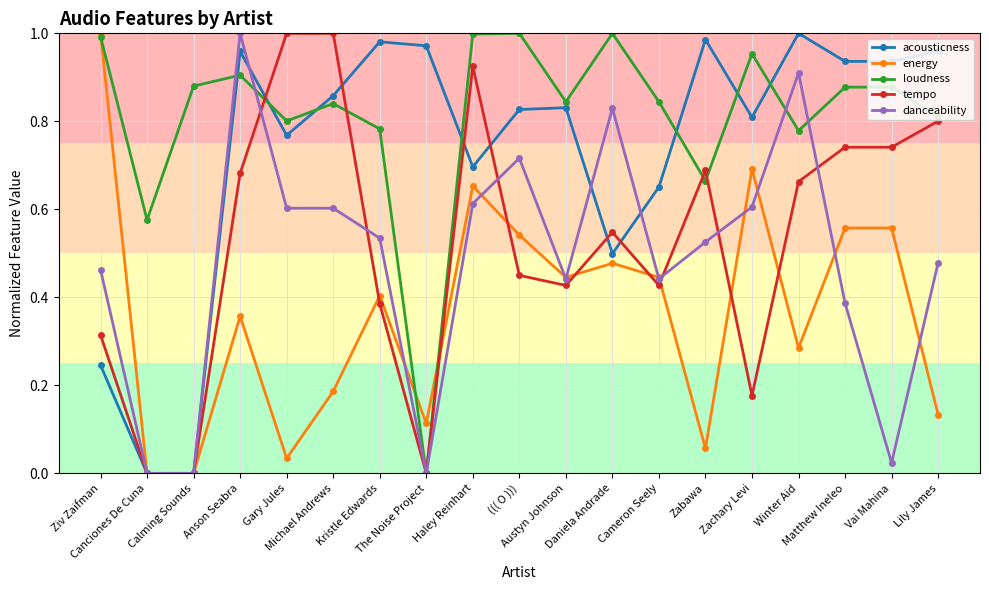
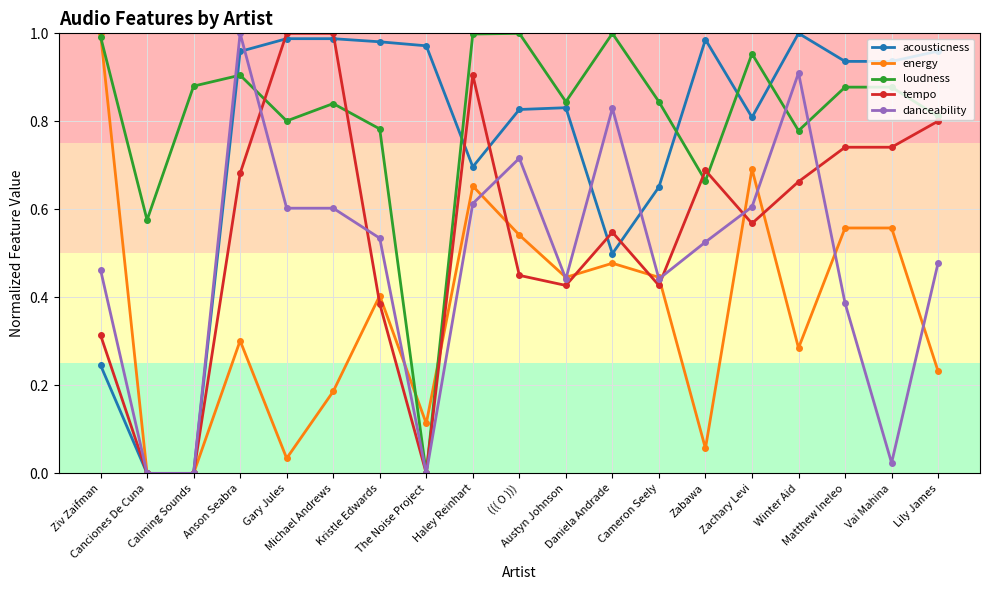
energy, Anson Seabra: 0.36 -> 0.30
acousticness, Gary Jules: 0.77 -> 0.99
acousticness, Michael Andrews: 0.86 -> 0.99
tempo, Haley Reinhart: 0.93 -> 0.91
tempo, Zachary Levi: 0.18 -> 0.57
energy, Lily James: 0.13 -> 0.23
